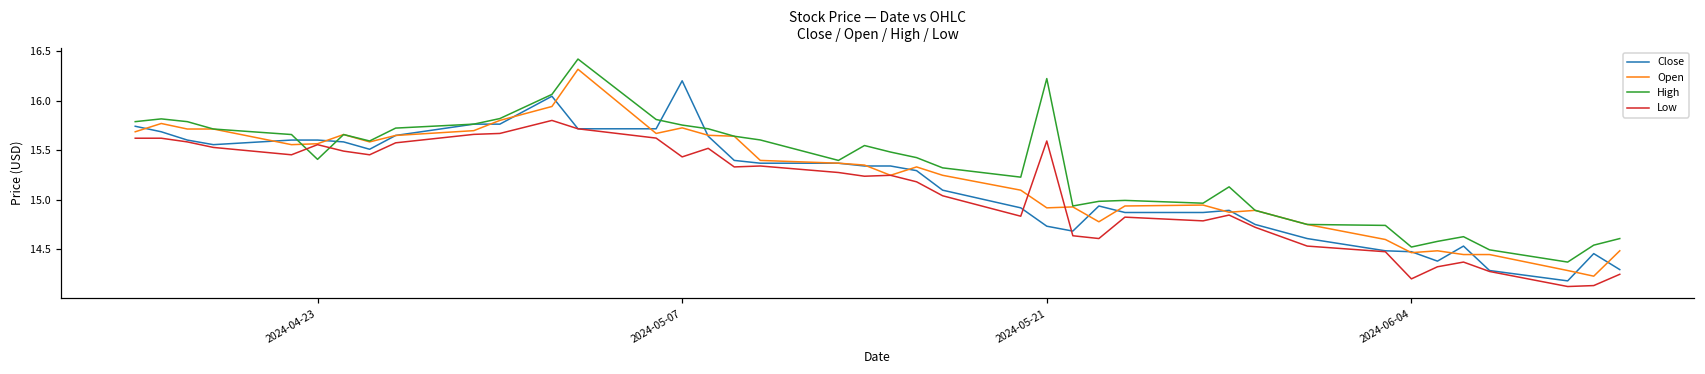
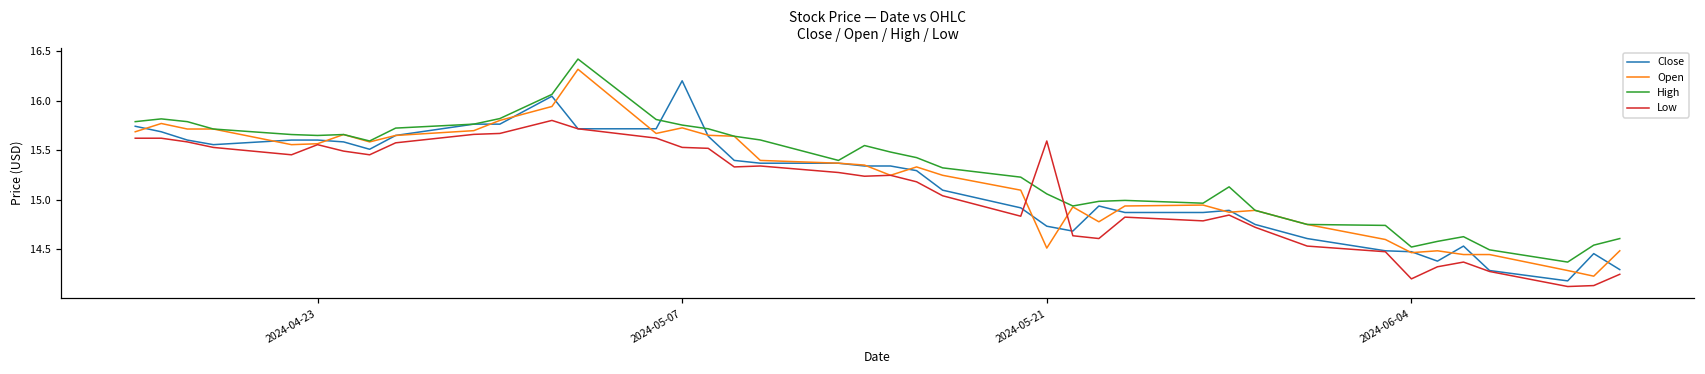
High, 2024-04-23: 15.4 -> 15.6
Low, 2024-05-07: 15.4 -> 15.5
Open, 2024-05-21: 14.9 -> 14.5
High, 2024-05-21: 16.2 -> 15.1
